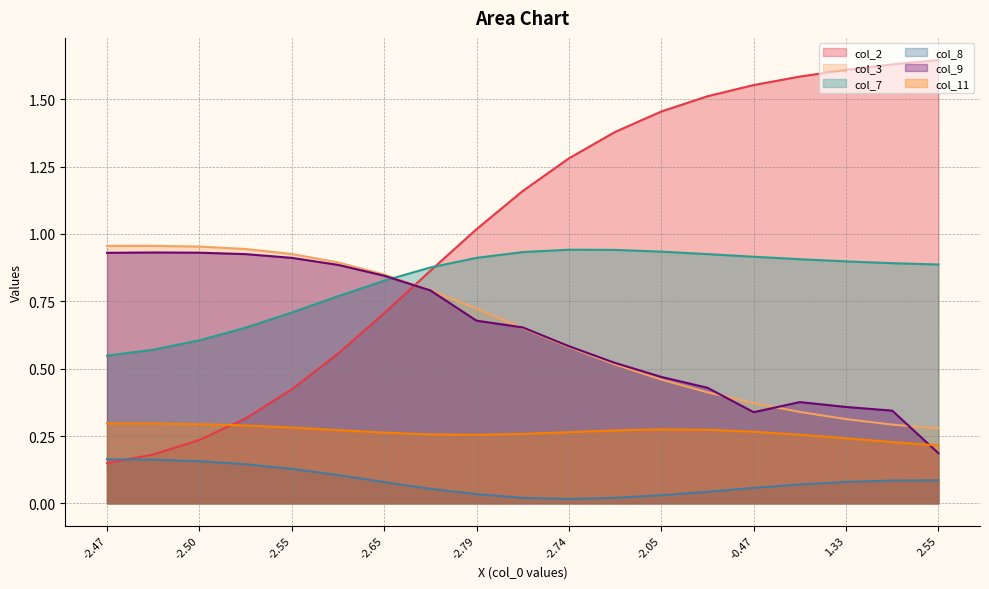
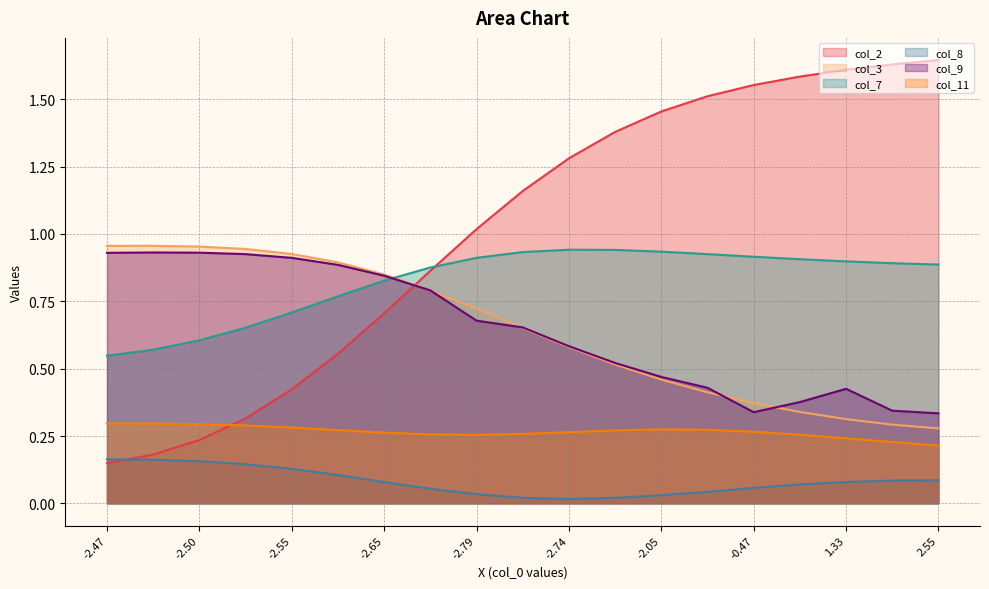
col_9, 1.33: 0.36 -> 0.43
col_9, 2.55: 0.19 -> 0.33
